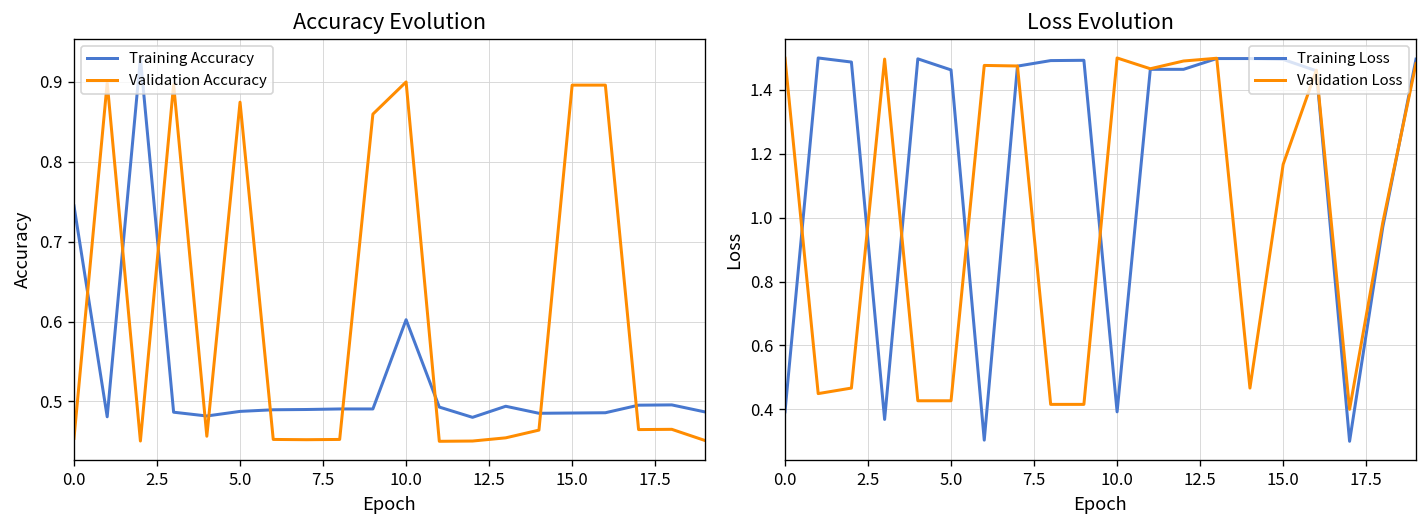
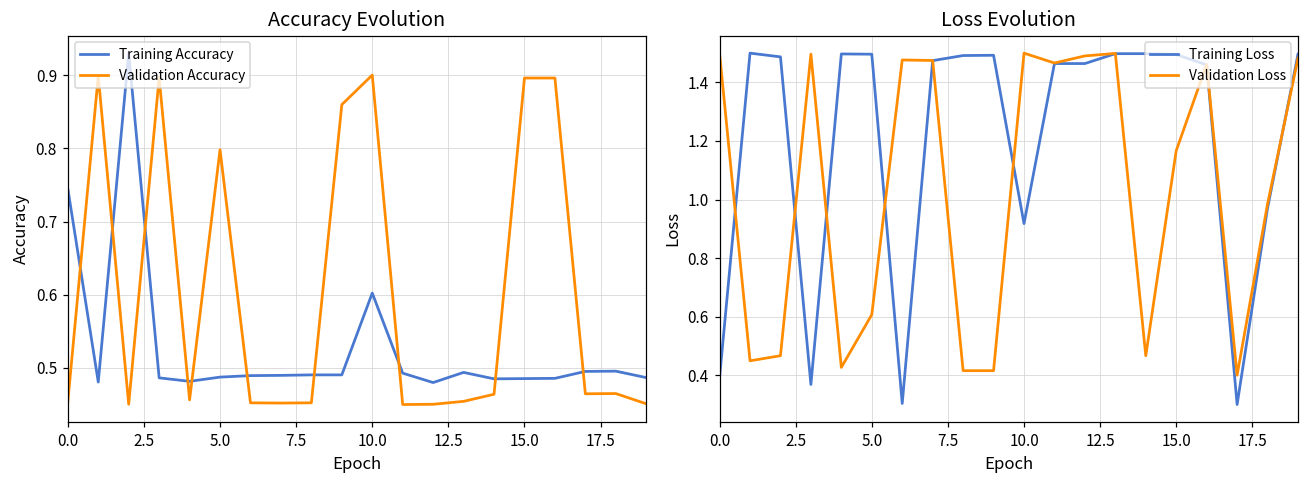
Accuracy Evolution, Validation Accuracy, 5.0: 0.87 -> 0.80
Loss Evolution, Training Loss, 5.0: 1.46 -> 1.50
Loss Evolution, Validation Loss, 5.0: 0.43 -> 0.61
Loss Evolution, Training Loss, 10.0: 0.39 -> 0.92
